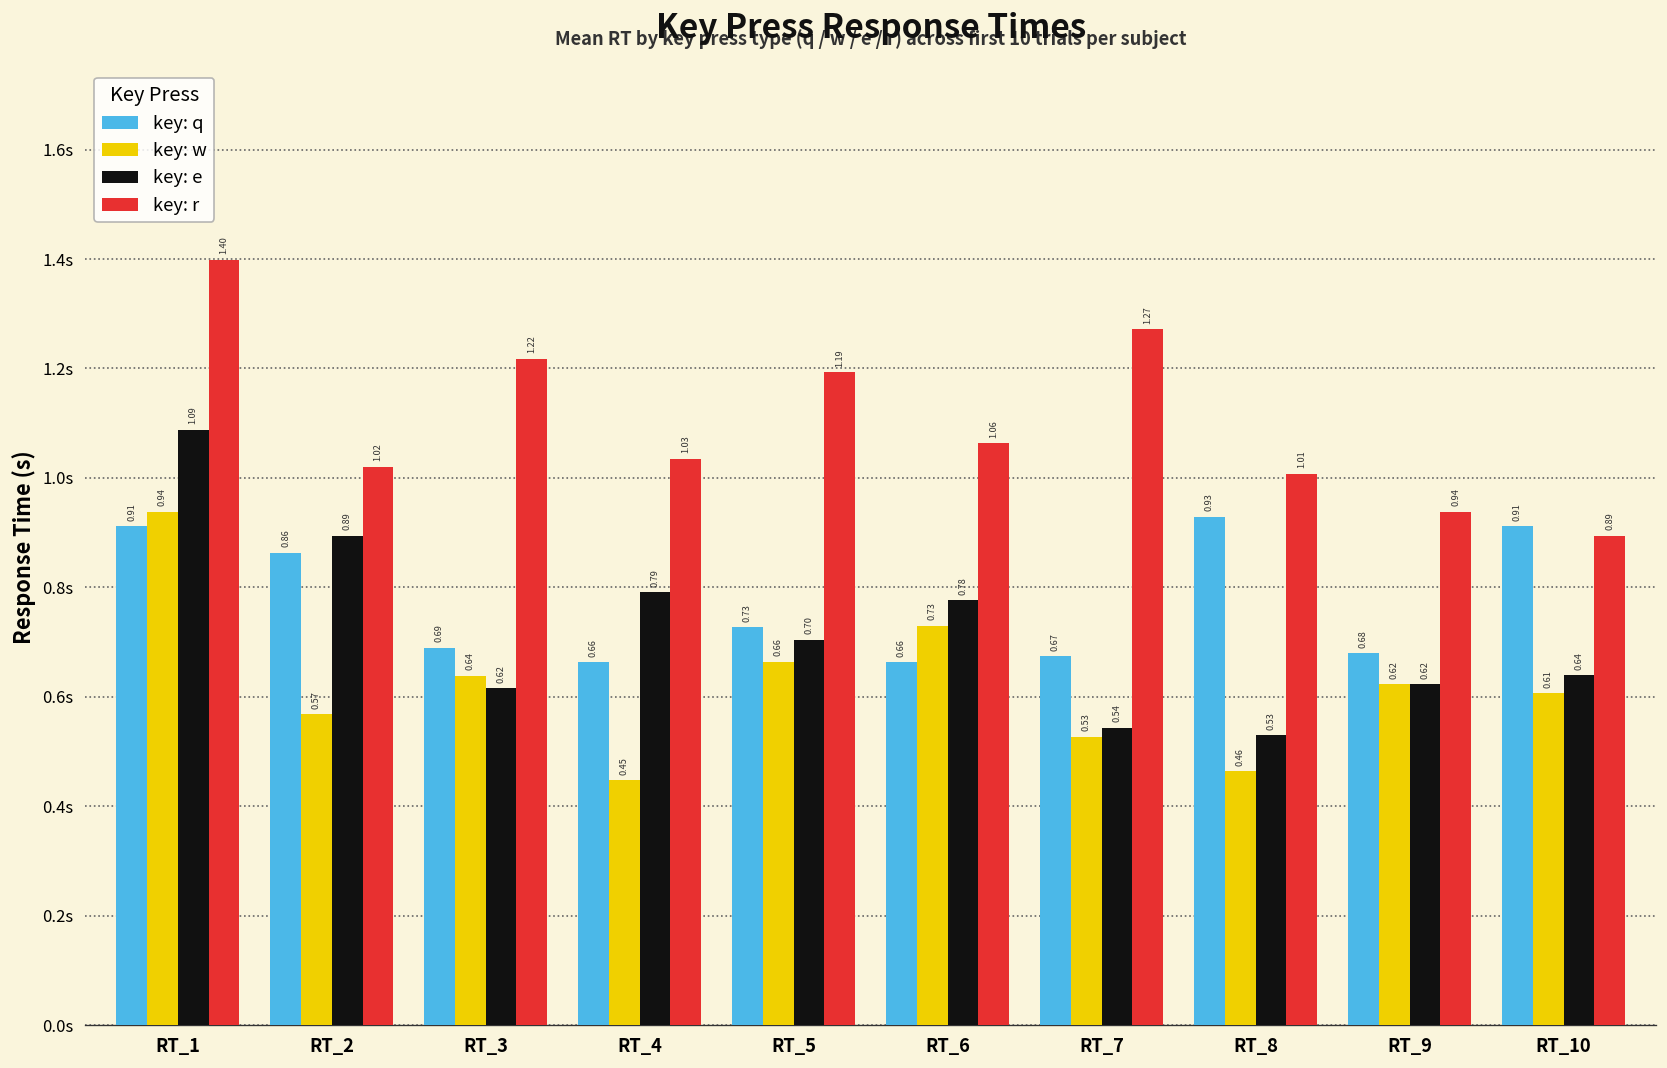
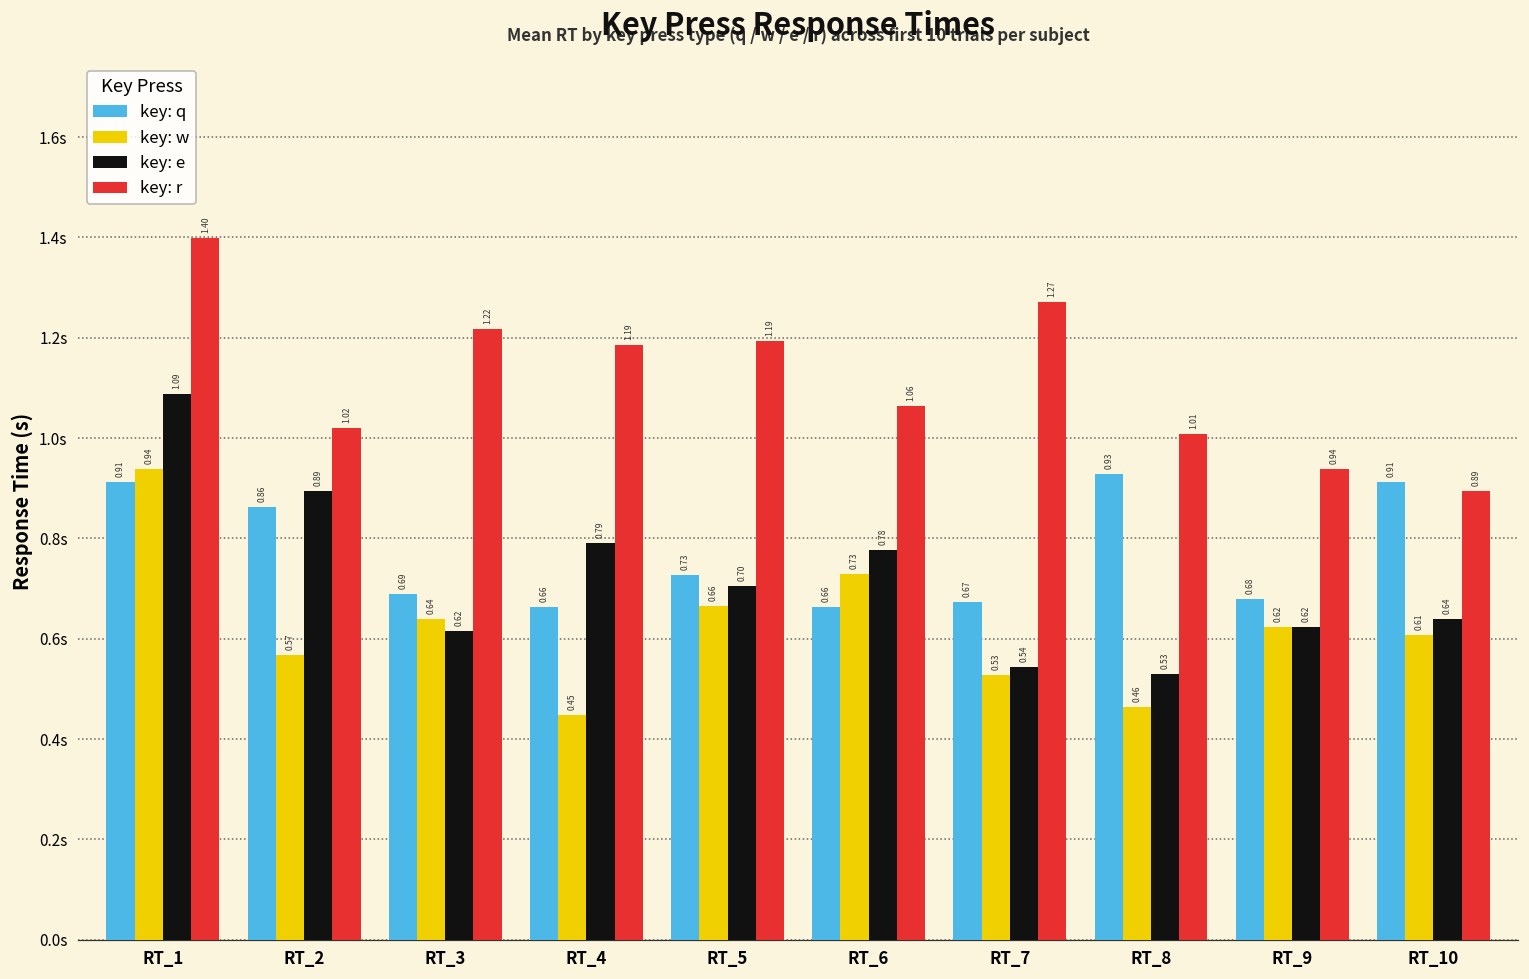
key: r, RT_4: 1.03 -> 1.19
